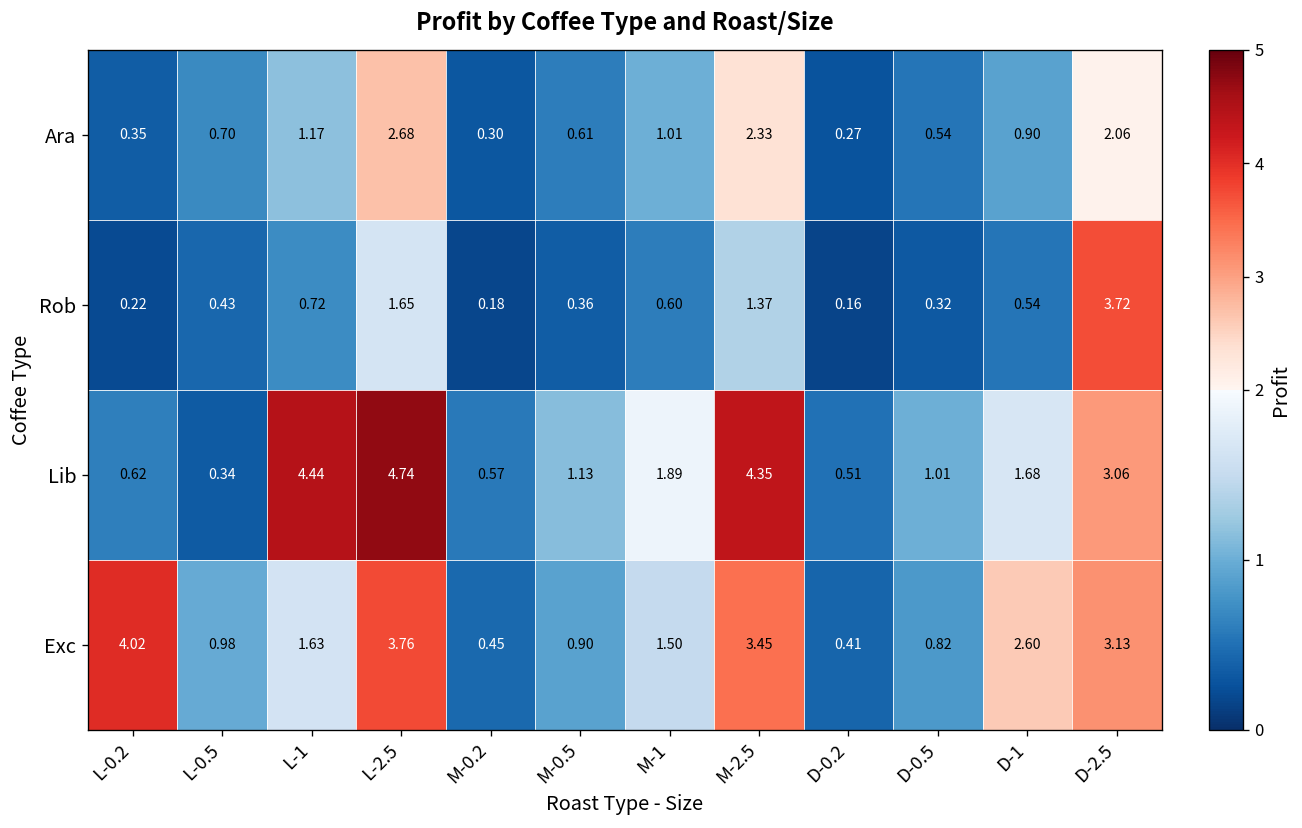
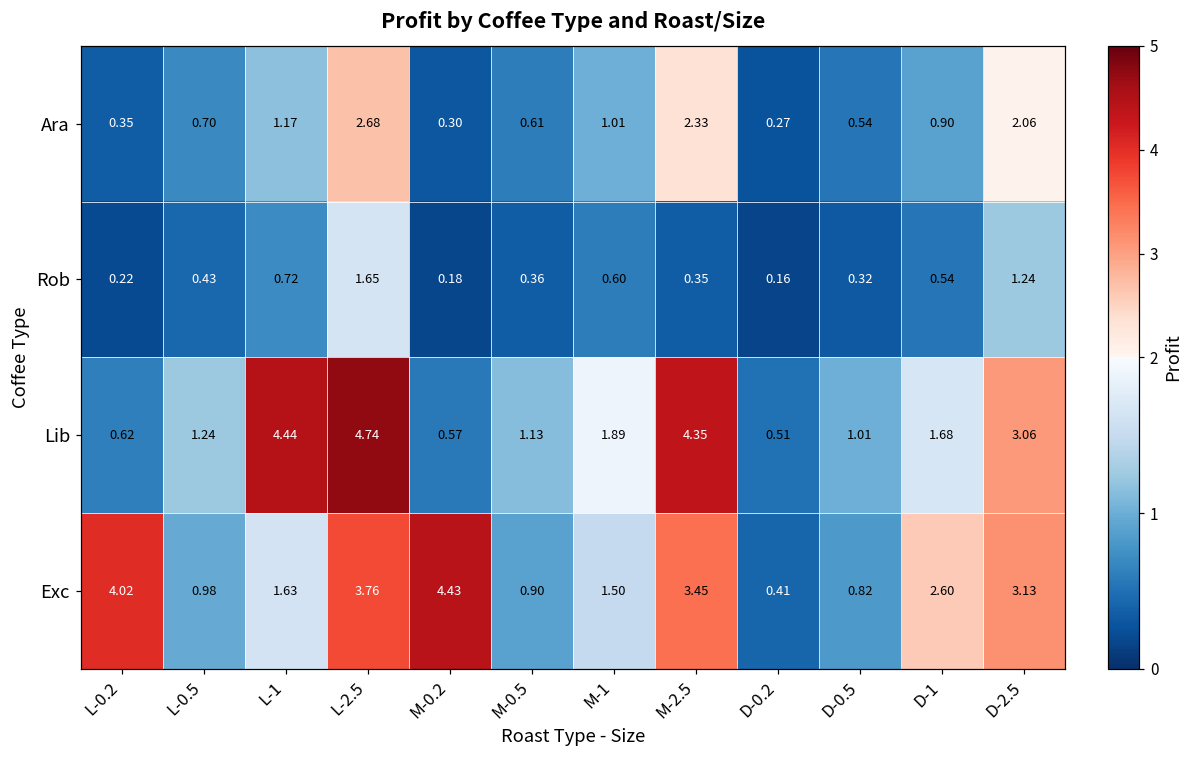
Rob, M-2.5: 1.37 -> 0.35
Rob, D-2.5: 3.72 -> 1.24
Lib, L-0.5: 0.34 -> 1.24
Exc, M-0.2: 0.45 -> 4.43
